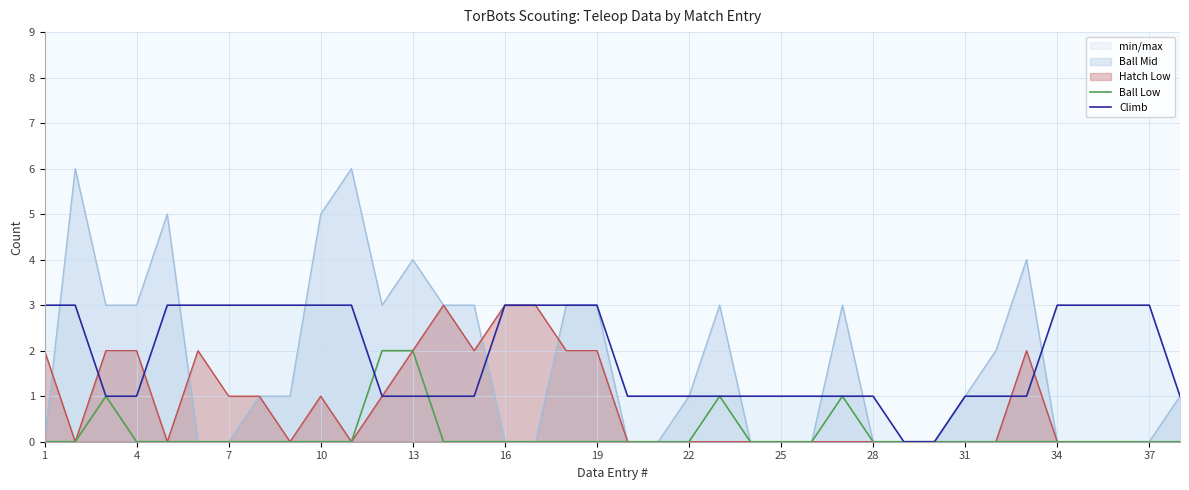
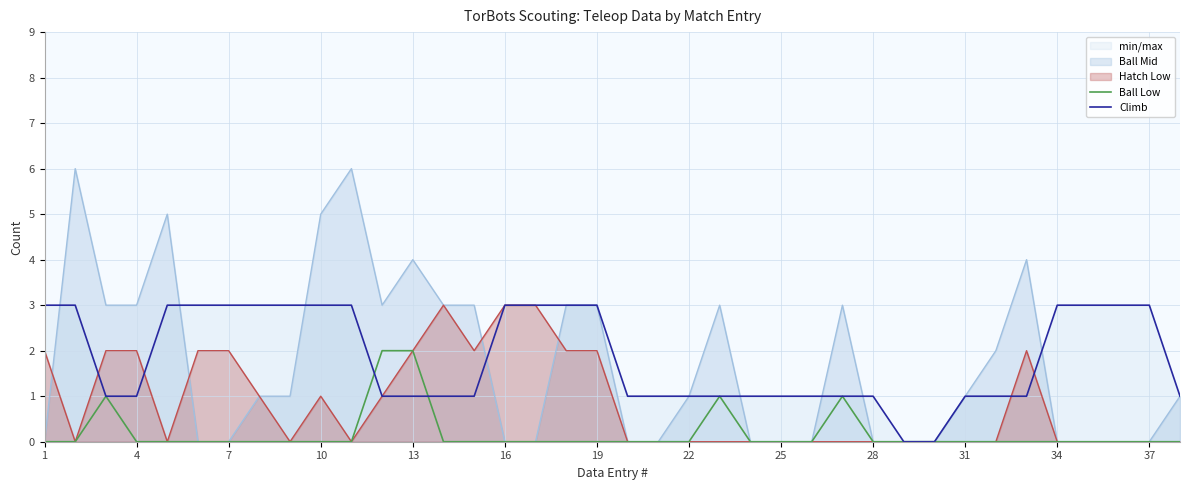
Hatch Low, 7: 1 -> 2
